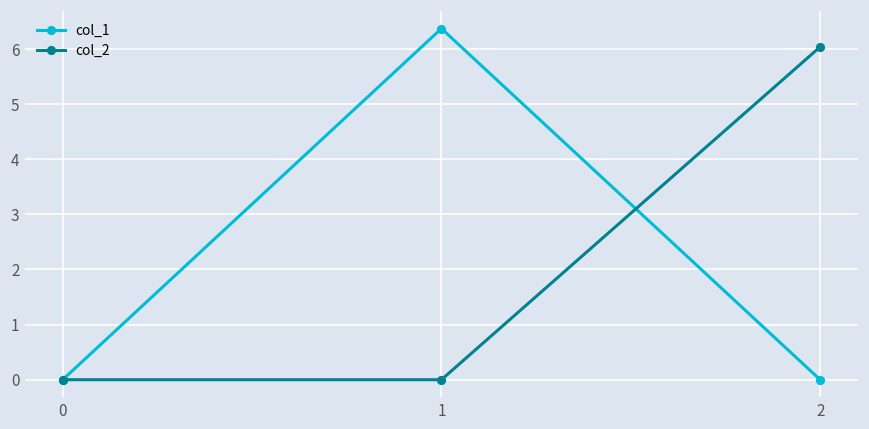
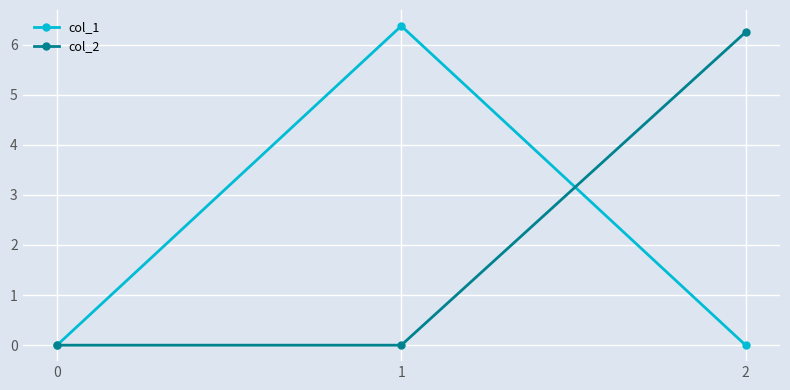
col_2, 2: 6.0 -> 6.2
